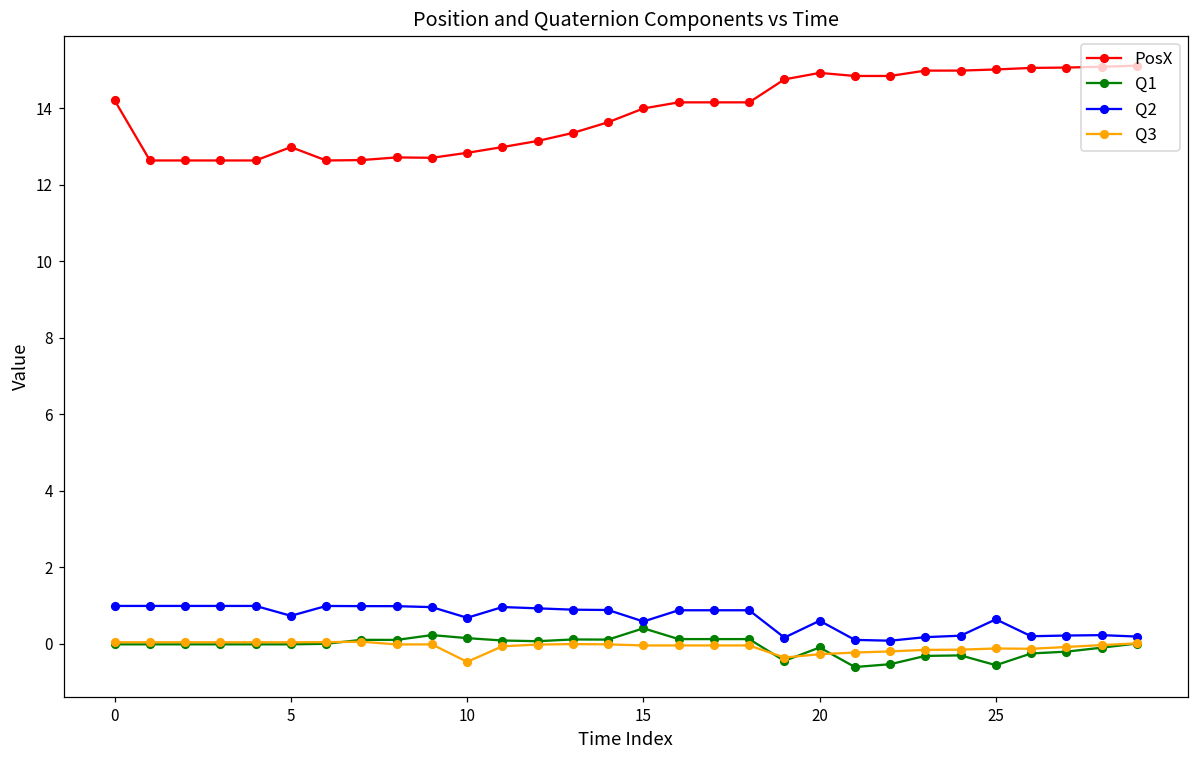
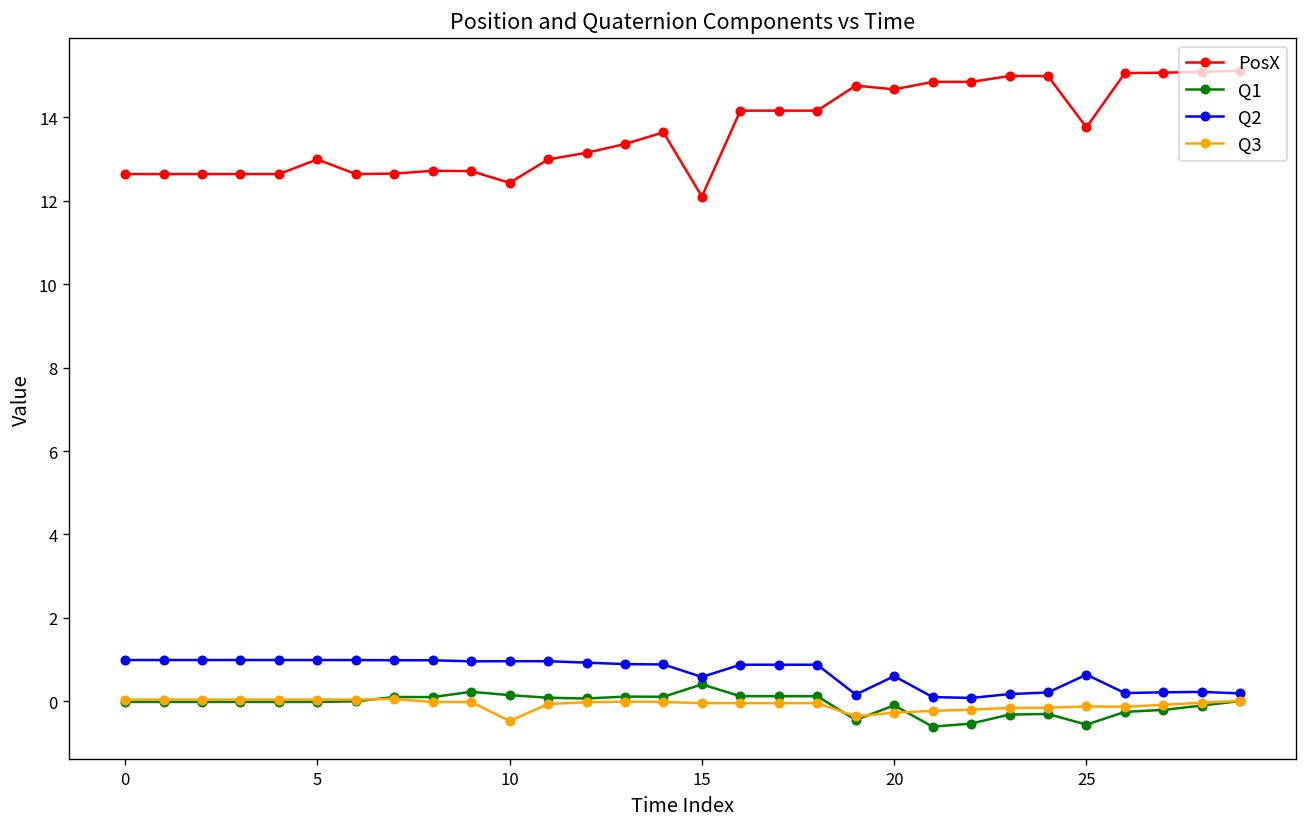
PosX, 0: 14.2 -> 12.6
Q2, 5: 0.7 -> 1.0
PosX, 10: 12.8 -> 12.4
Q2, 10: 0.7 -> 1.0
PosX, 15: 14.0 -> 12.1
PosX, 20: 14.9 -> 14.7
PosX, 25: 15.0 -> 13.8
